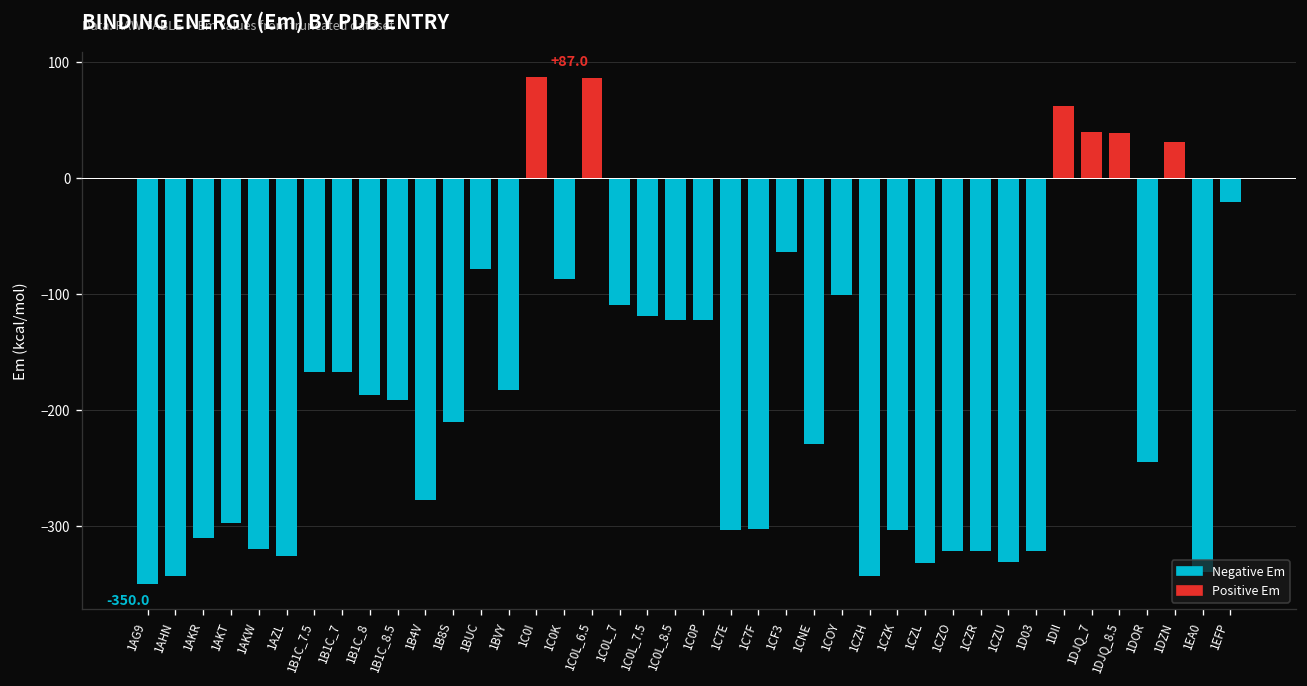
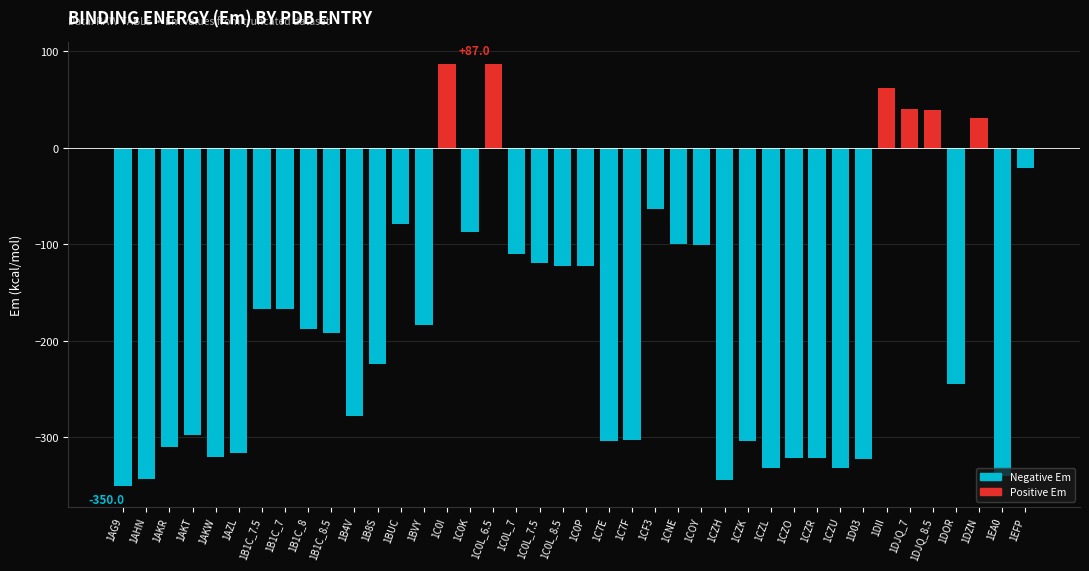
1AZL: -330 -> -320
1B8S: -210 -> -220
1CNE: -230 -> -100
